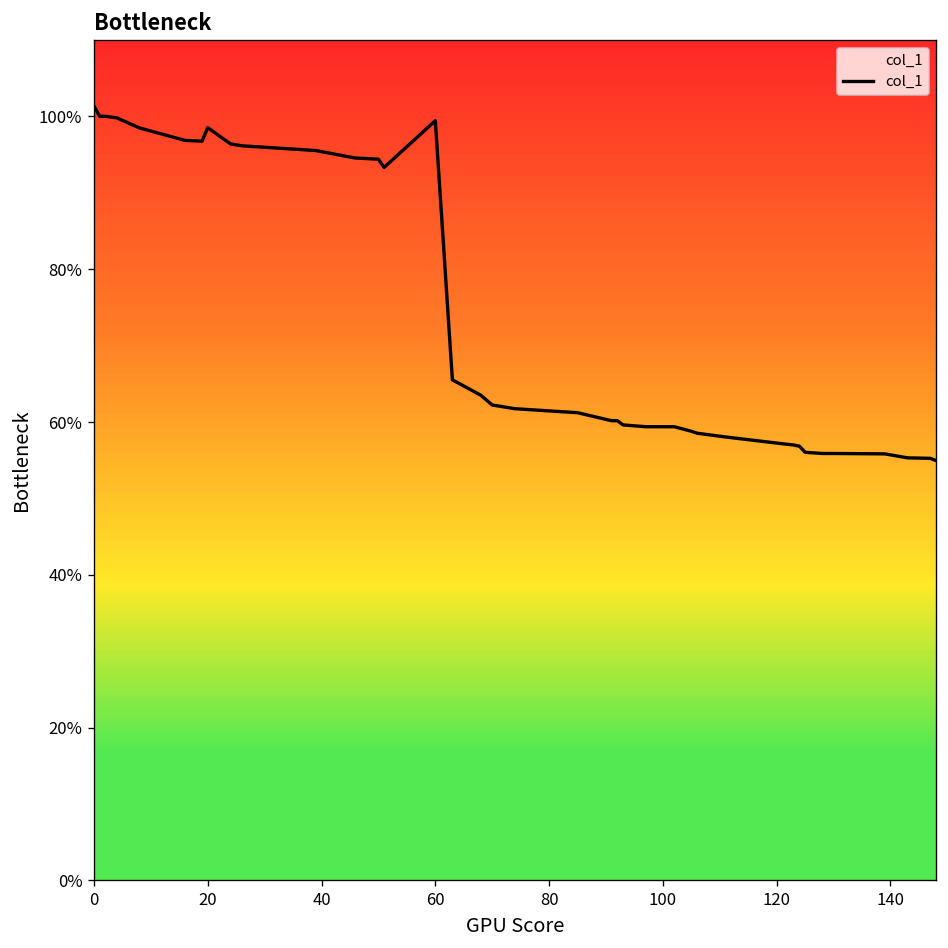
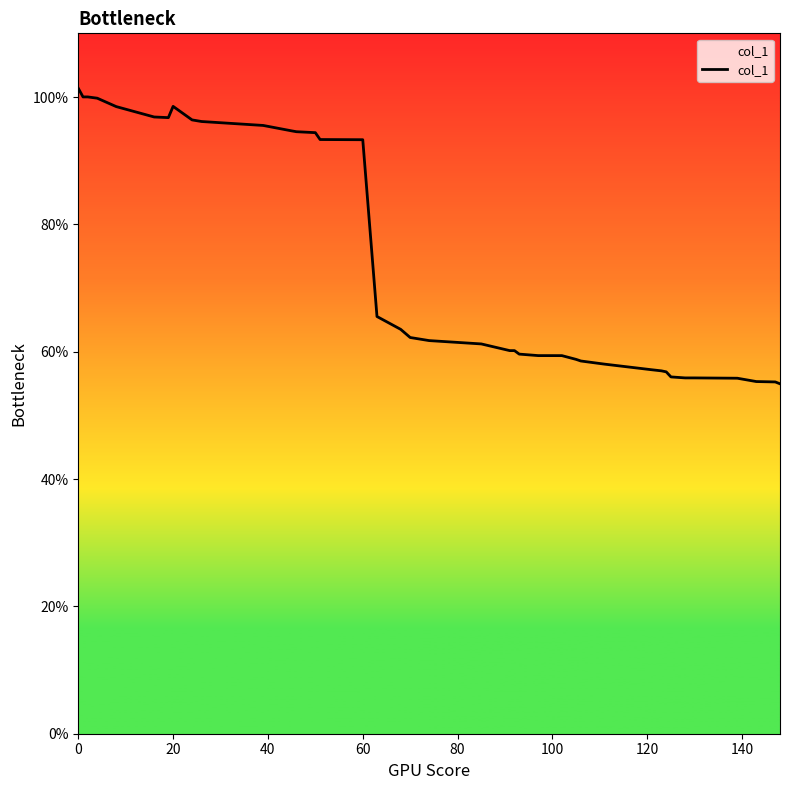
60: 99% -> 93%
